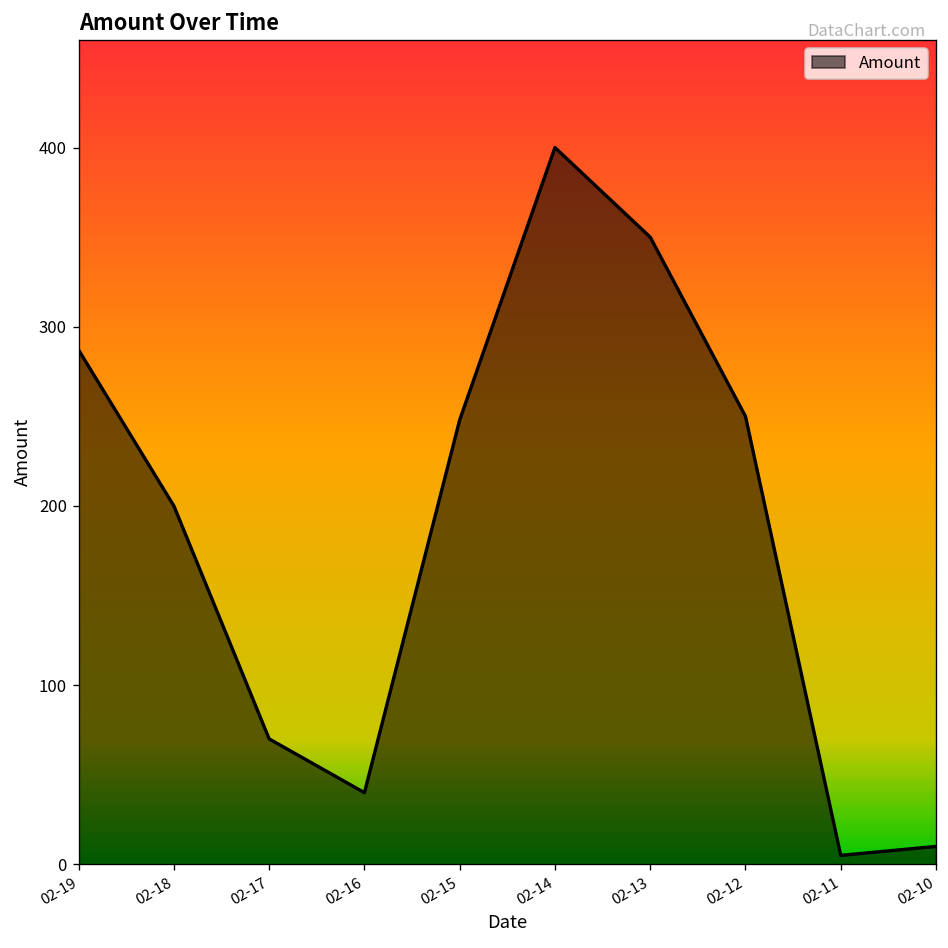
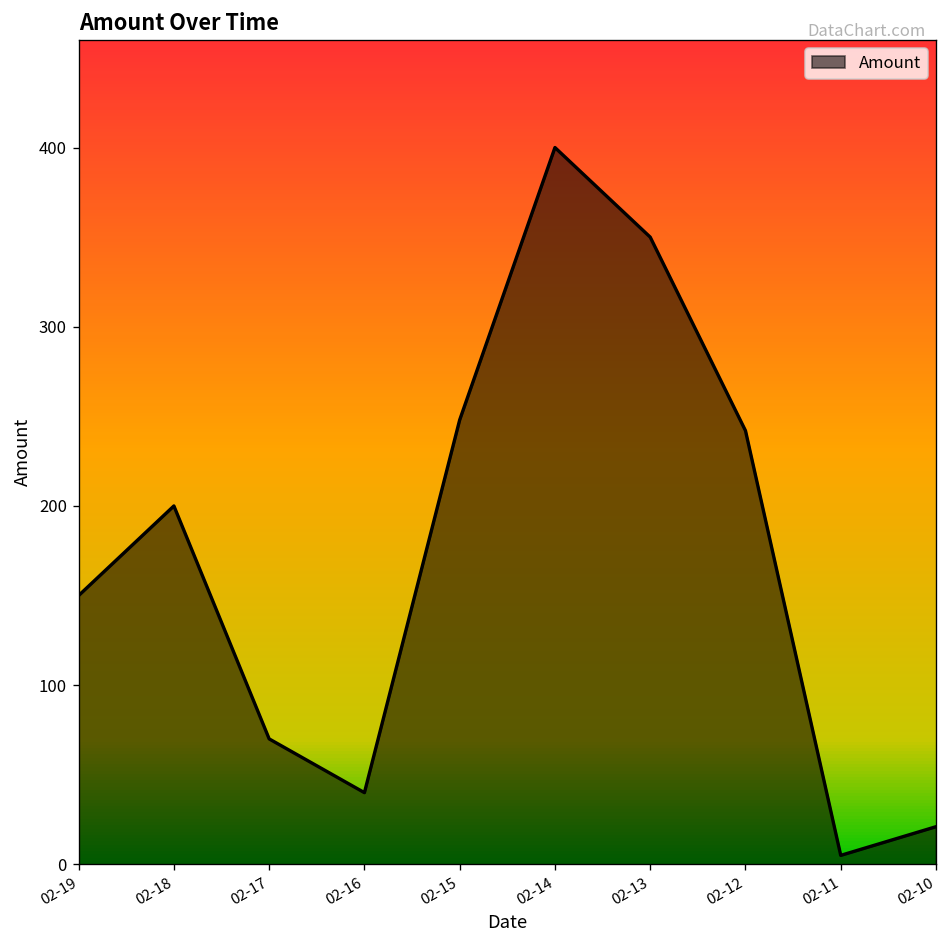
02-19: 287 -> 150
02-12: 250 -> 242
02-10: 10 -> 21
